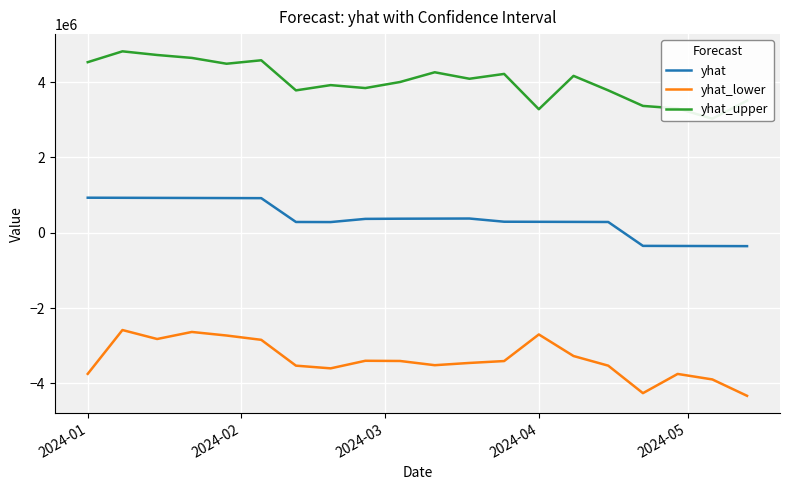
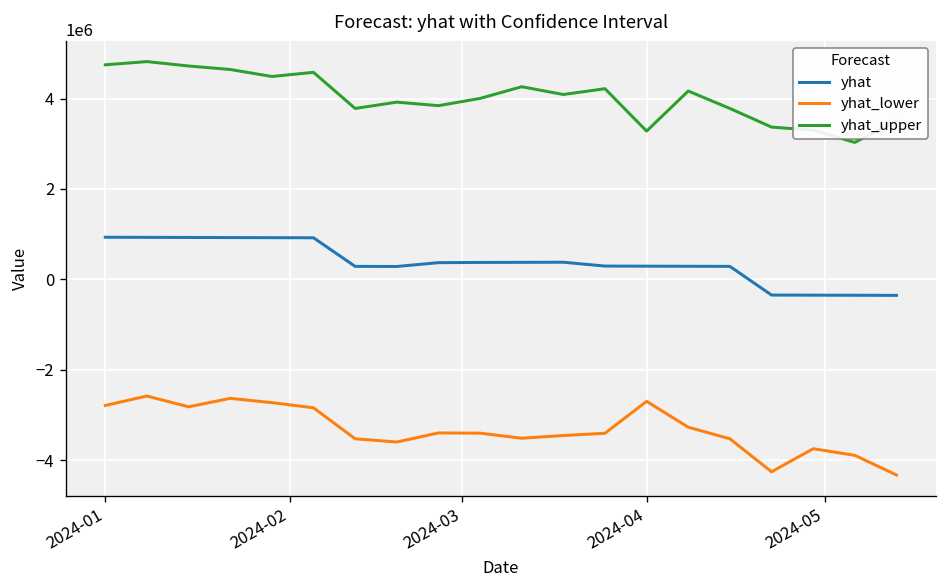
yhat_lower, 2024-01: -3700000 -> -2800000
yhat_upper, 2024-01: 4500000 -> 4700000
